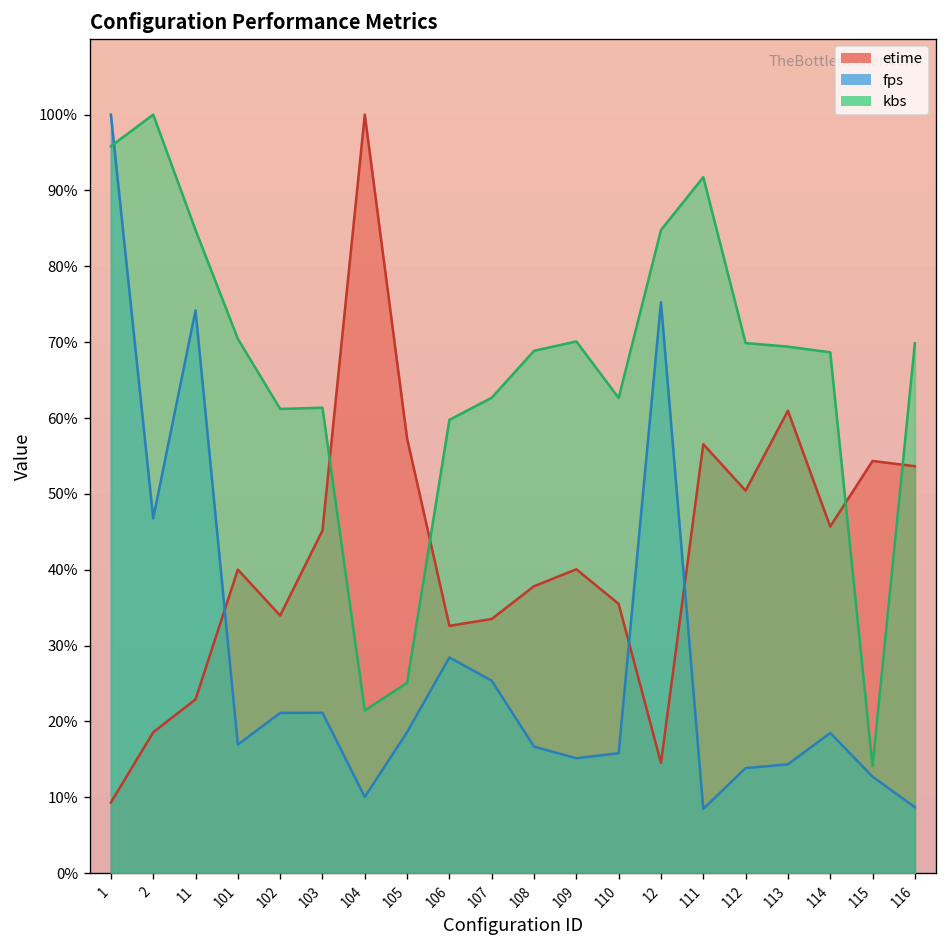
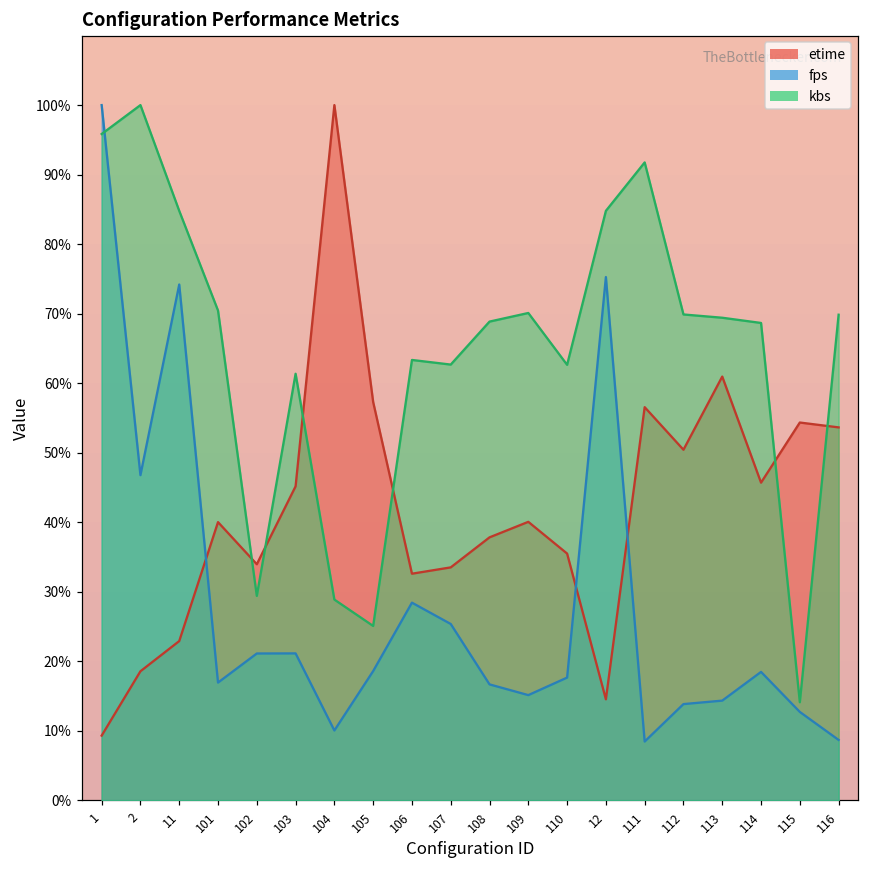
kbs, 102: 61% -> 29%
kbs, 104: 21% -> 29%
kbs, 106: 60% -> 63%
fps, 110: 16% -> 18%
